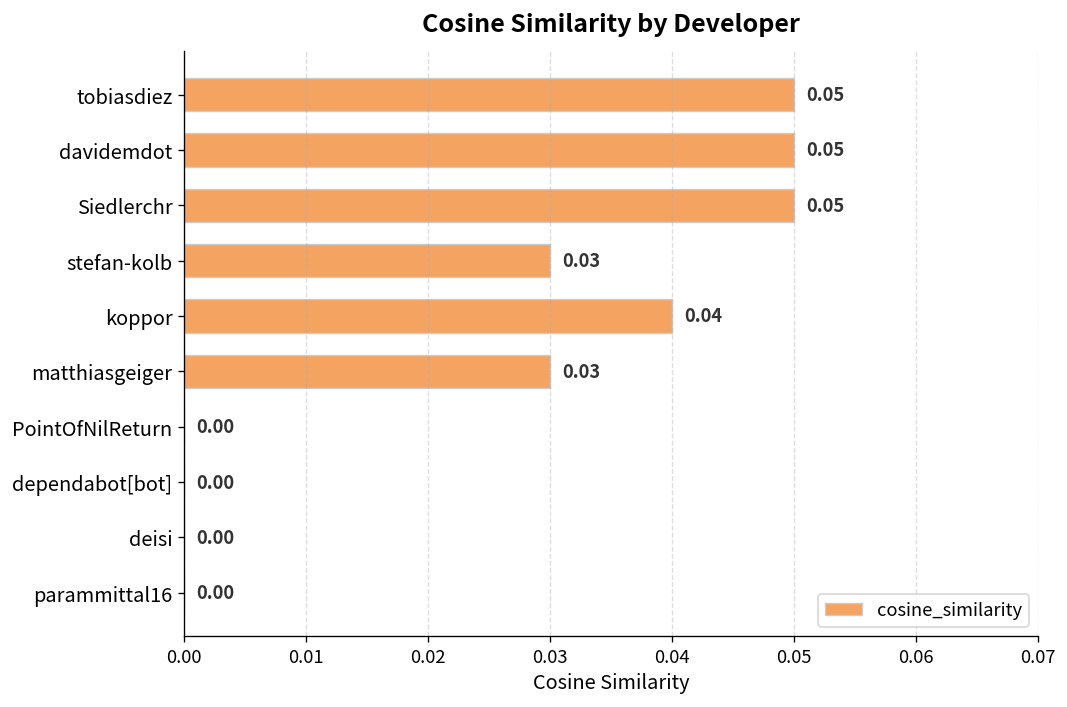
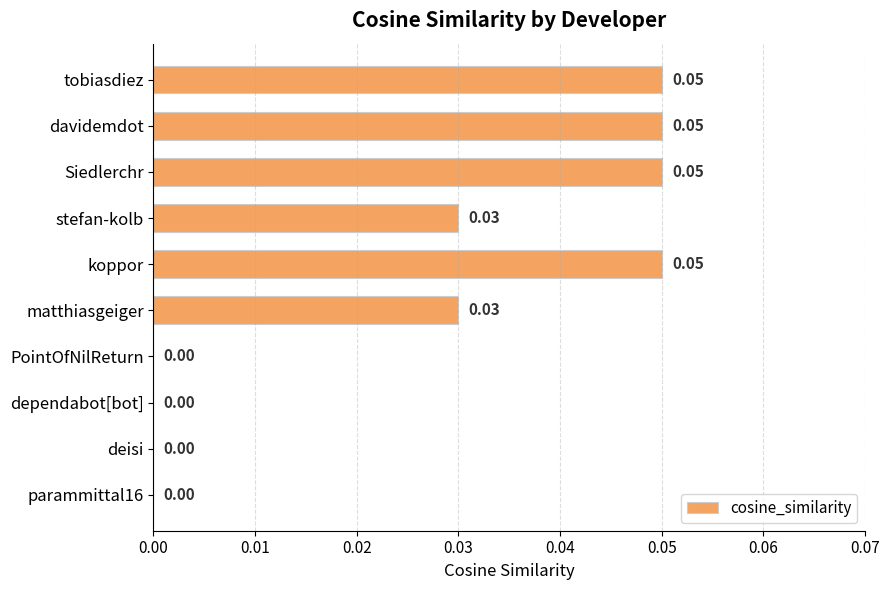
koppor: 0.04 -> 0.05
